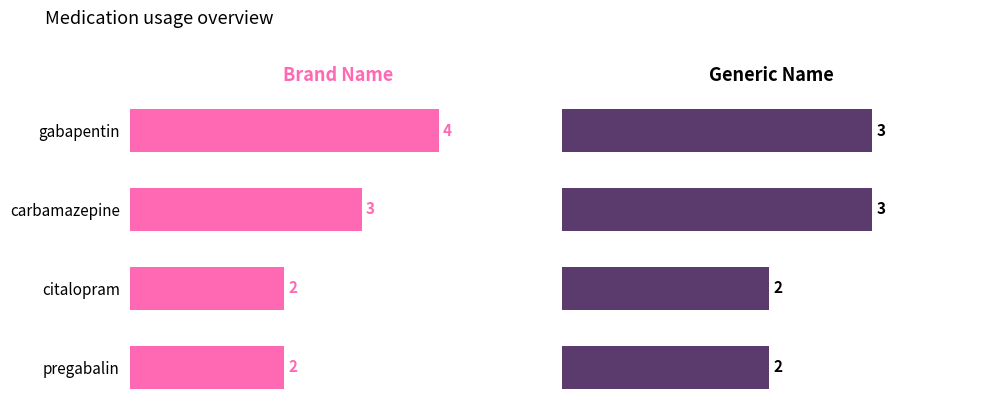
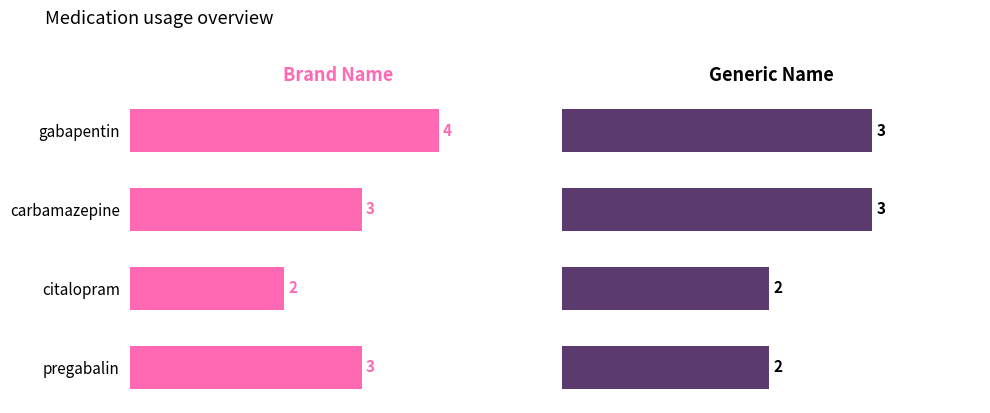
Brand Name, pregabalin: 2 -> 3
